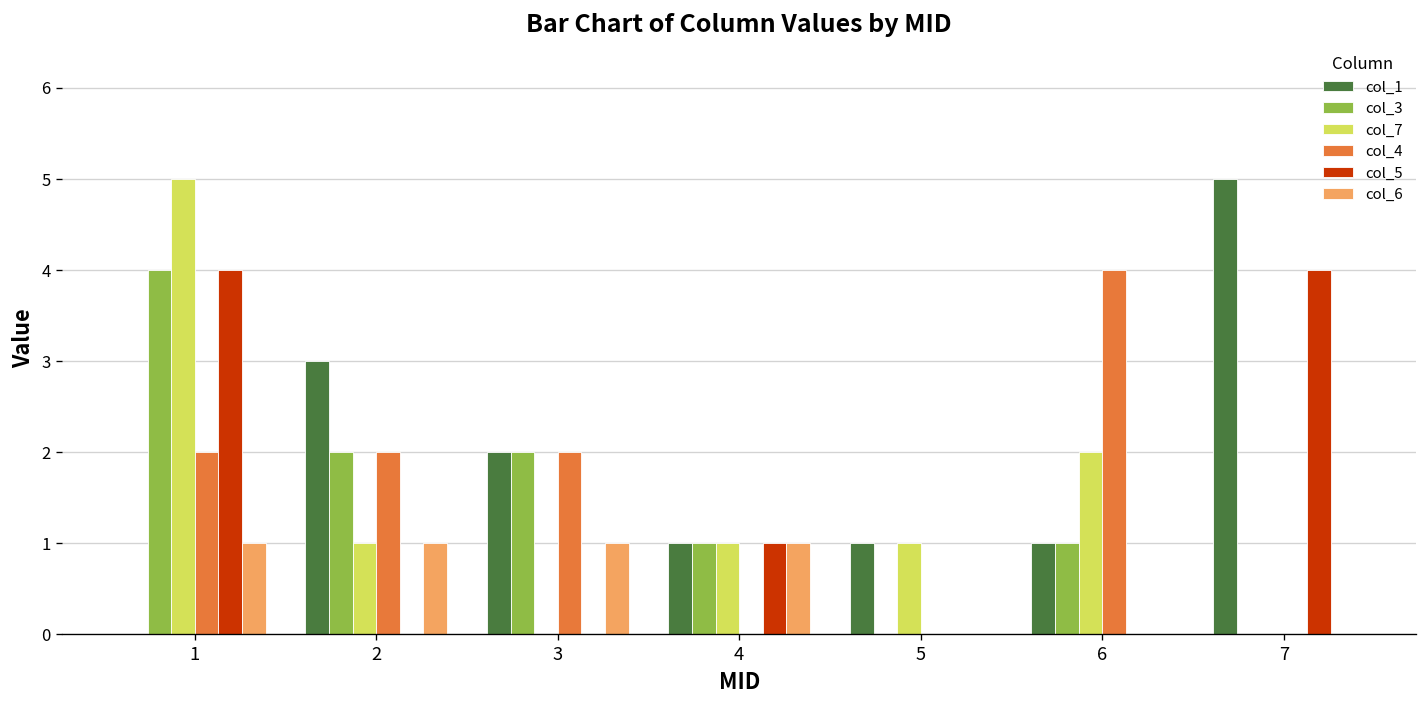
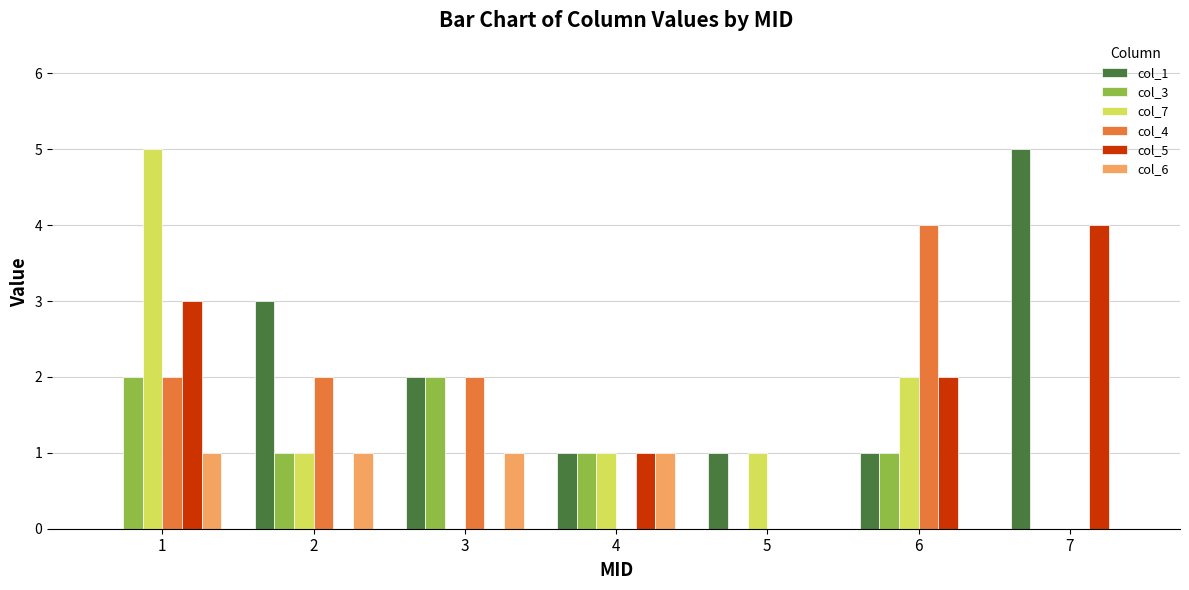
col_3, 1: 4 -> 2
col_5, 1: 4 -> 3
col_3, 2: 2 -> 1
col_5, 6: 0 -> 2
